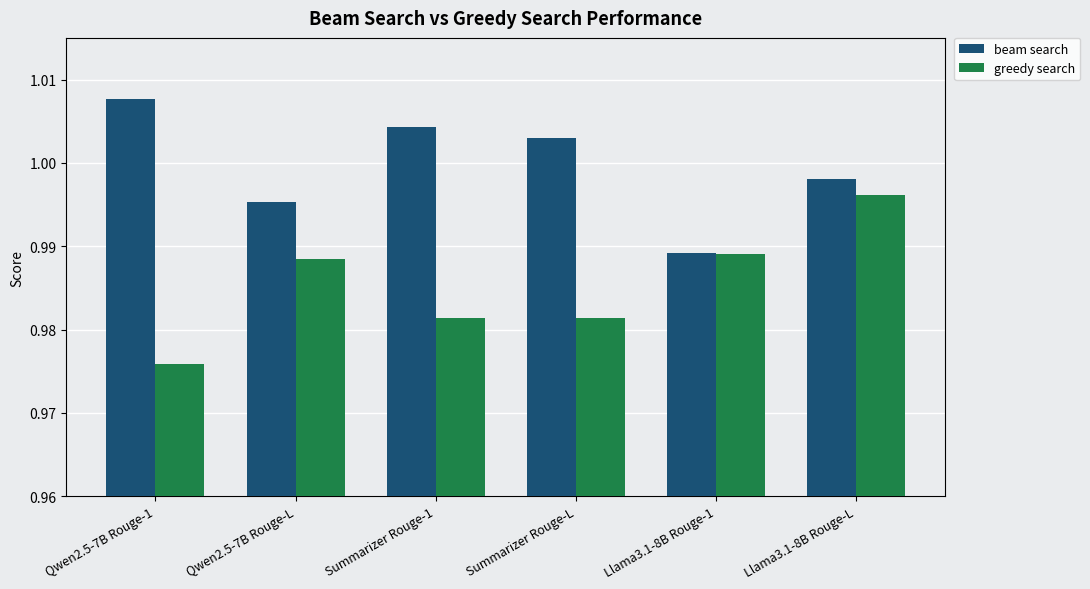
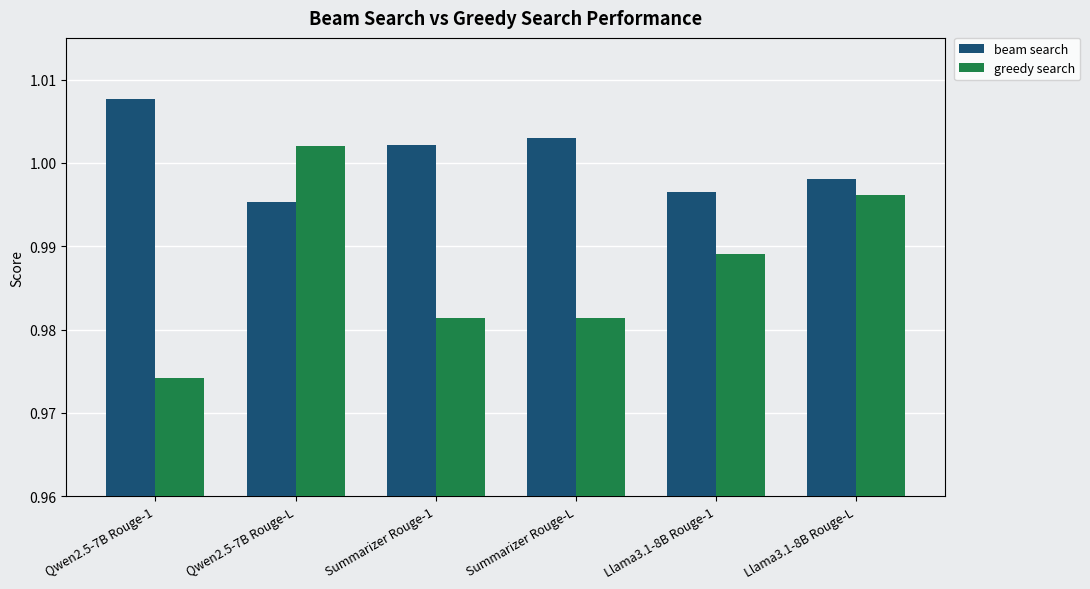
greedy search, Qwen2.5-7B Rouge-1: 0.976 -> 0.974
greedy search, Qwen2.5-7B Rouge-L: 0.988 -> 1.002
beam search, Summarizer Rouge-1: 1.004 -> 1.002
beam search, Llama3.1-8B Rouge-1: 0.989 -> 0.996
